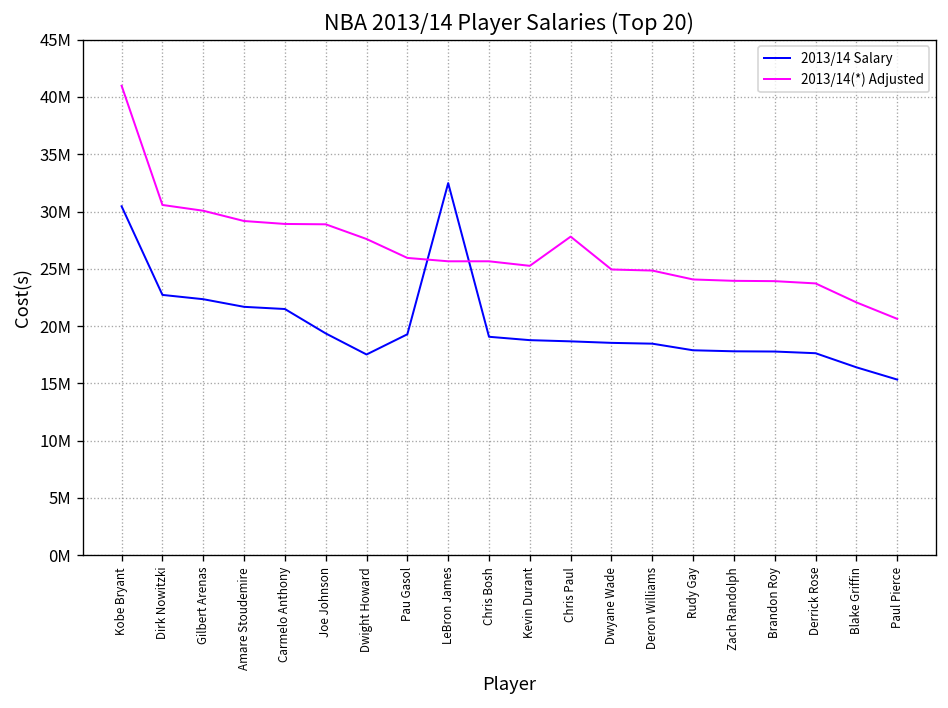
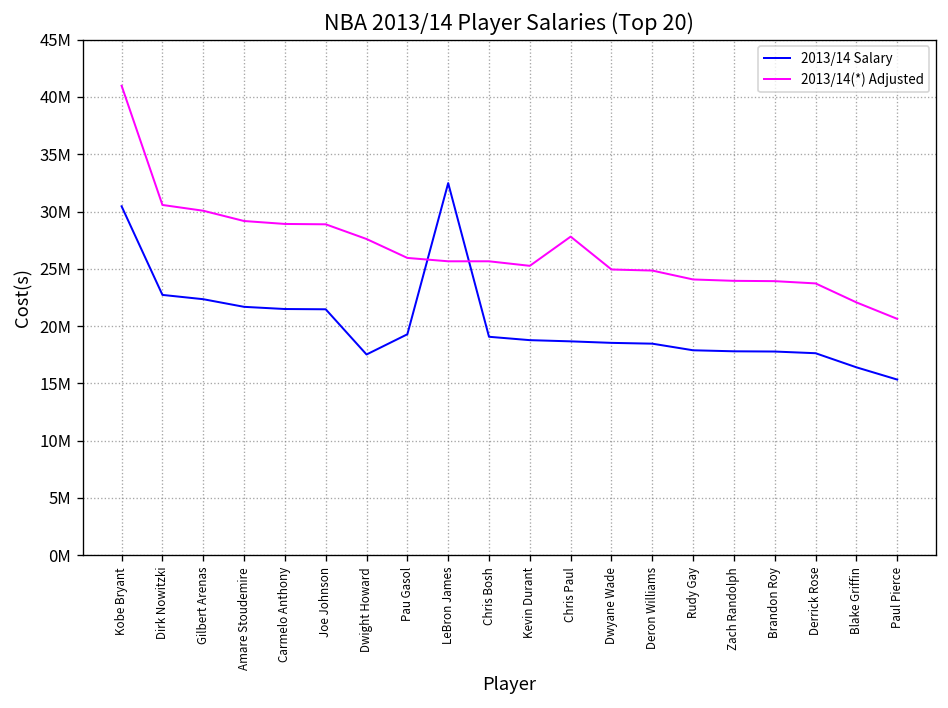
2013/14 Salary, Joe Johnson: 19000000 -> 21000000
